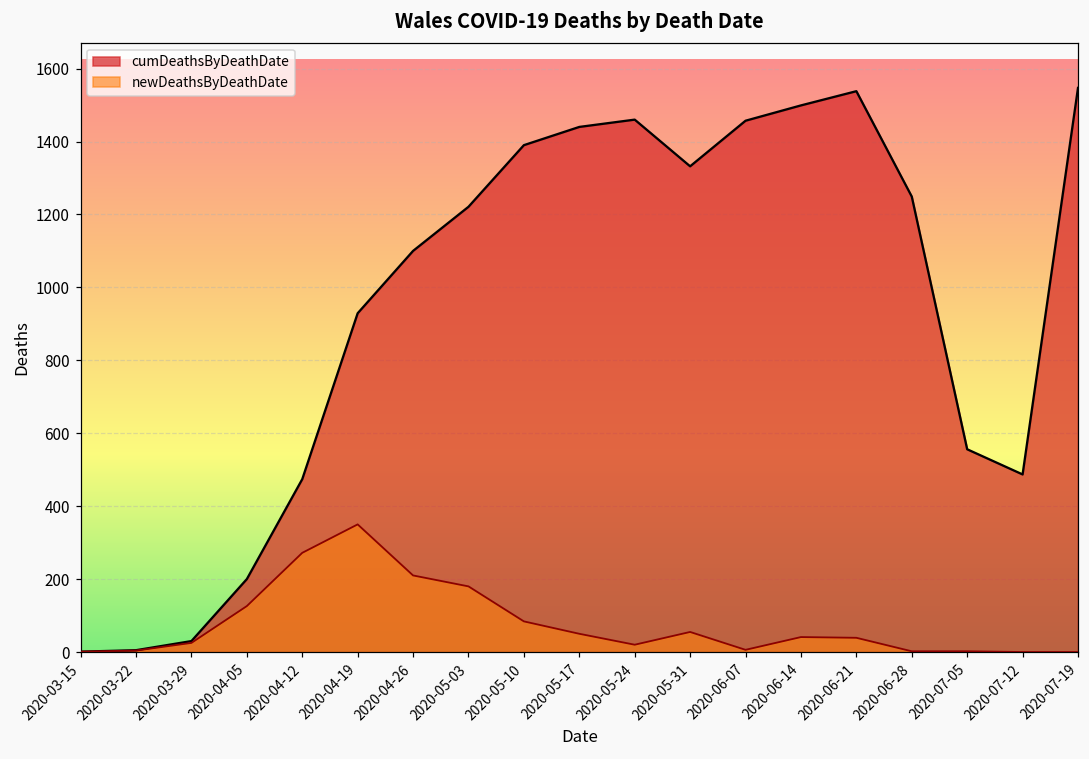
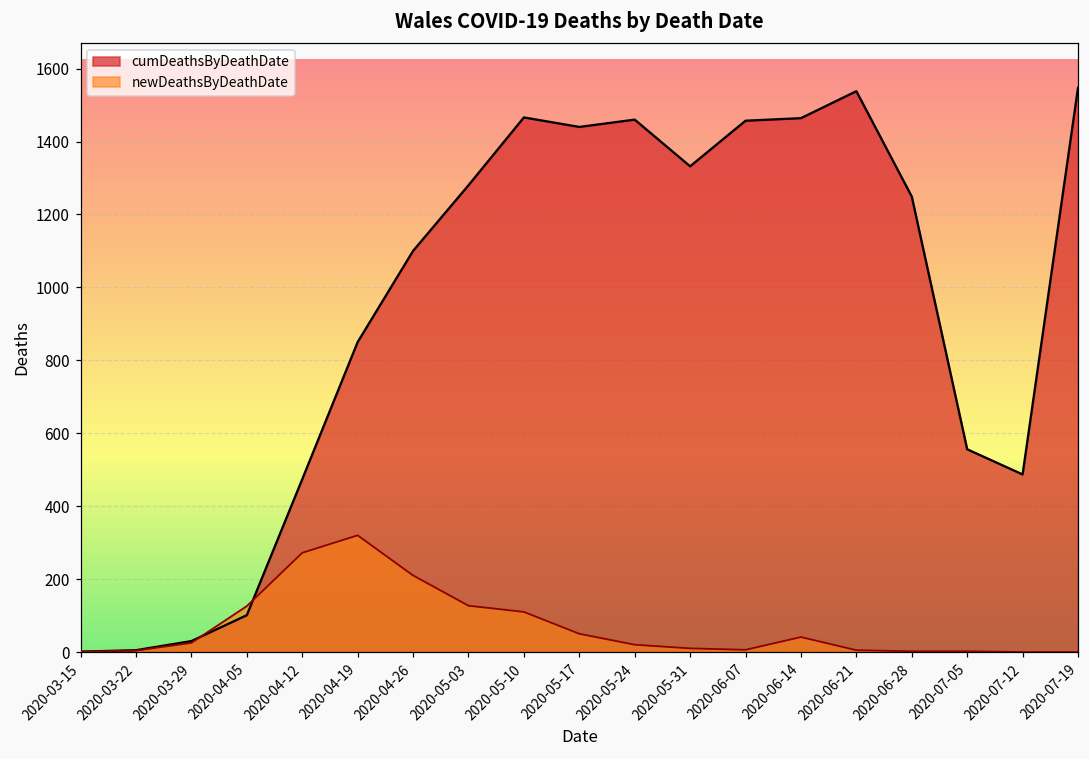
cumDeathsByDeathDate, 2020-04-05: 200 -> 100
cumDeathsByDeathDate, 2020-04-19: 930 -> 850
newDeathsByDeathDate, 2020-04-19: 350 -> 320
cumDeathsByDeathDate, 2020-05-03: 1220 -> 1280
newDeathsByDeathDate, 2020-05-03: 180 -> 130
cumDeathsByDeathDate, 2020-05-10: 1390 -> 1470
newDeathsByDeathDate, 2020-05-10: 80 -> 110
newDeathsByDeathDate, 2020-05-31: 60 -> 10
cumDeathsByDeathDate, 2020-06-14: 1500 -> 1460
newDeathsByDeathDate, 2020-06-21: 40 -> 10
